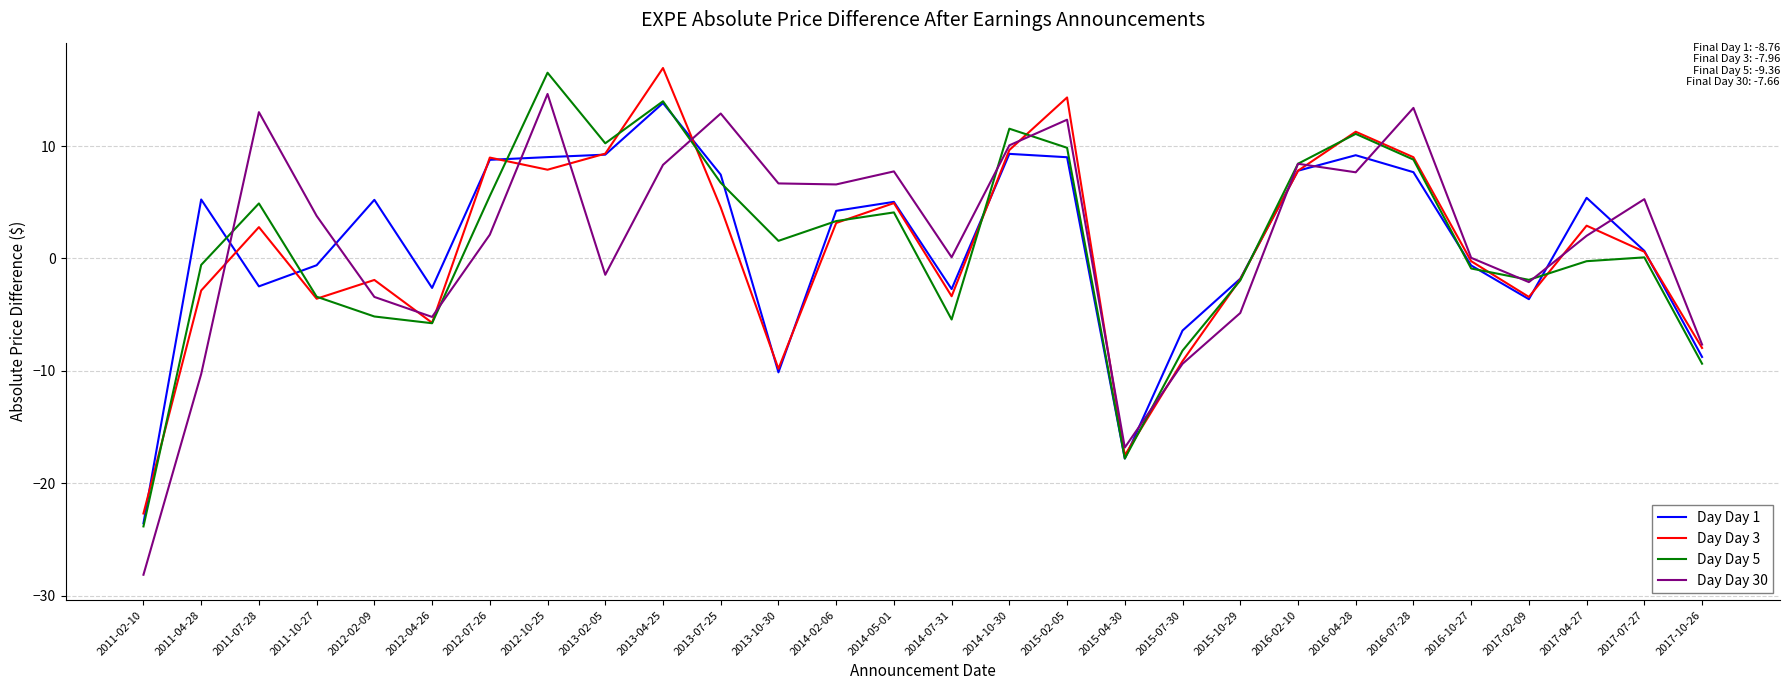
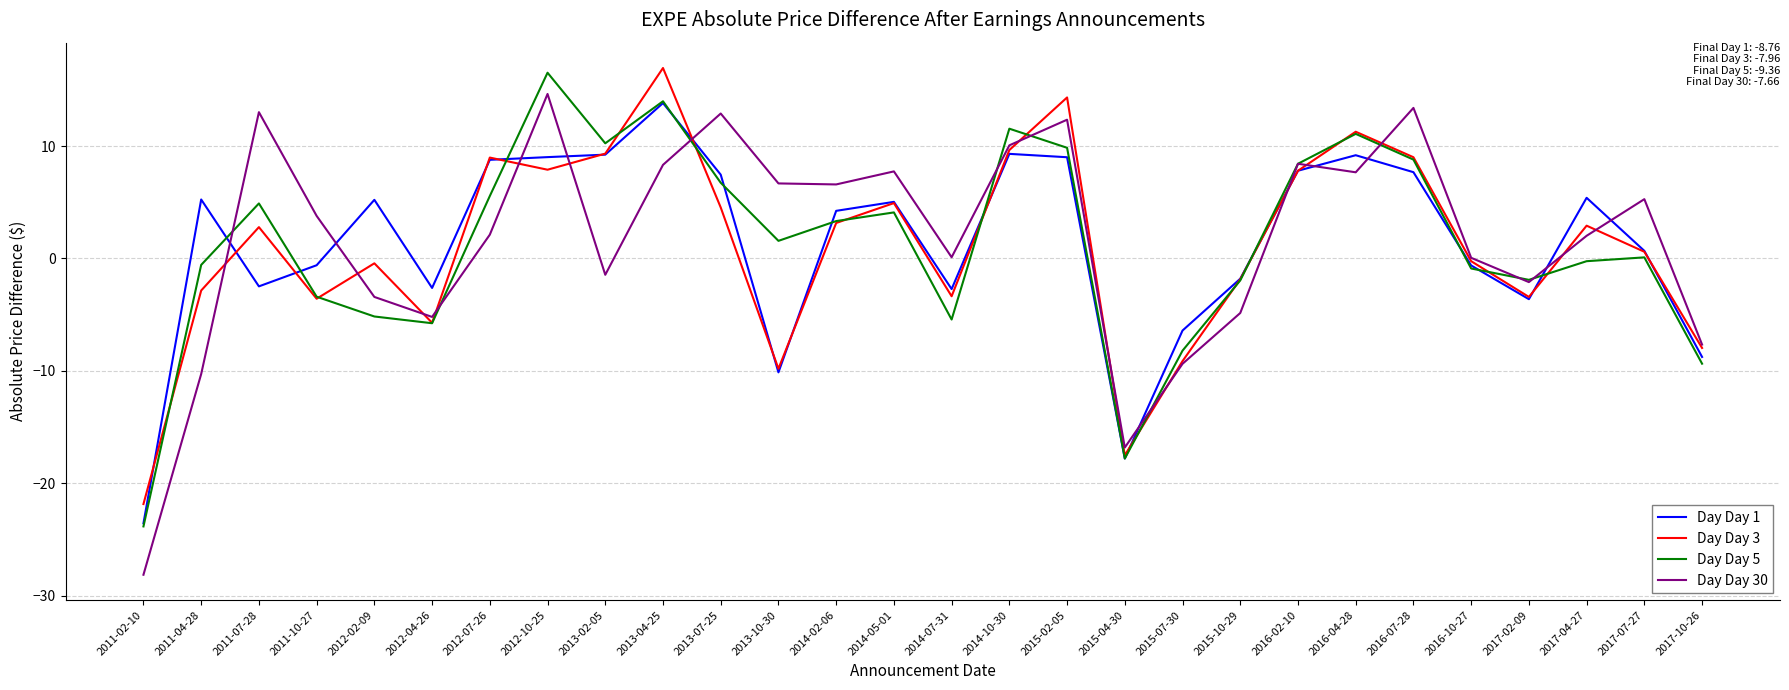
Day Day 3, 2011-02-10: -22.7 -> -21.9
Day Day 3, 2012-02-09: -1.9 -> -0.4
